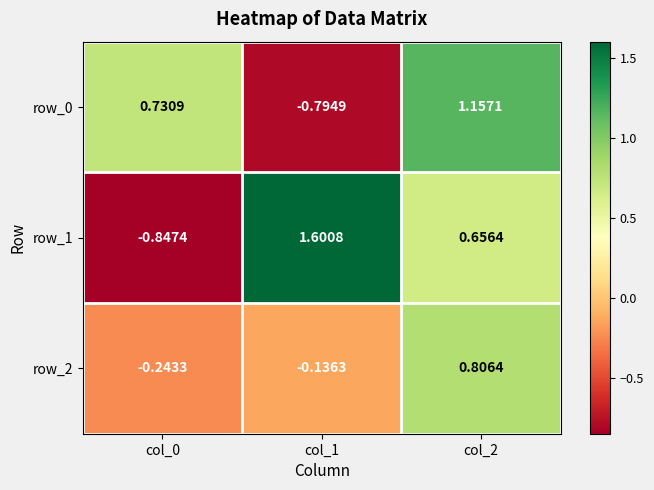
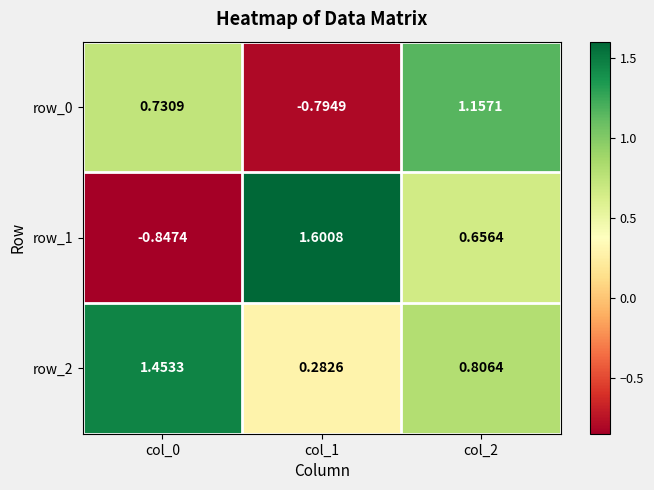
row_2, col_0: -0.2433 -> 1.4533
row_2, col_1: -0.1363 -> 0.2826
